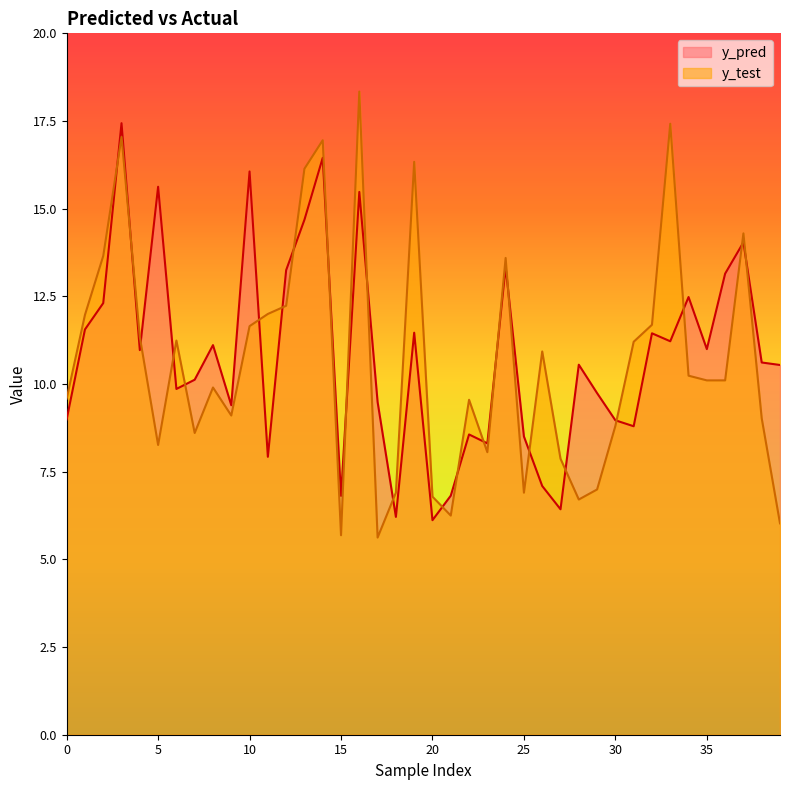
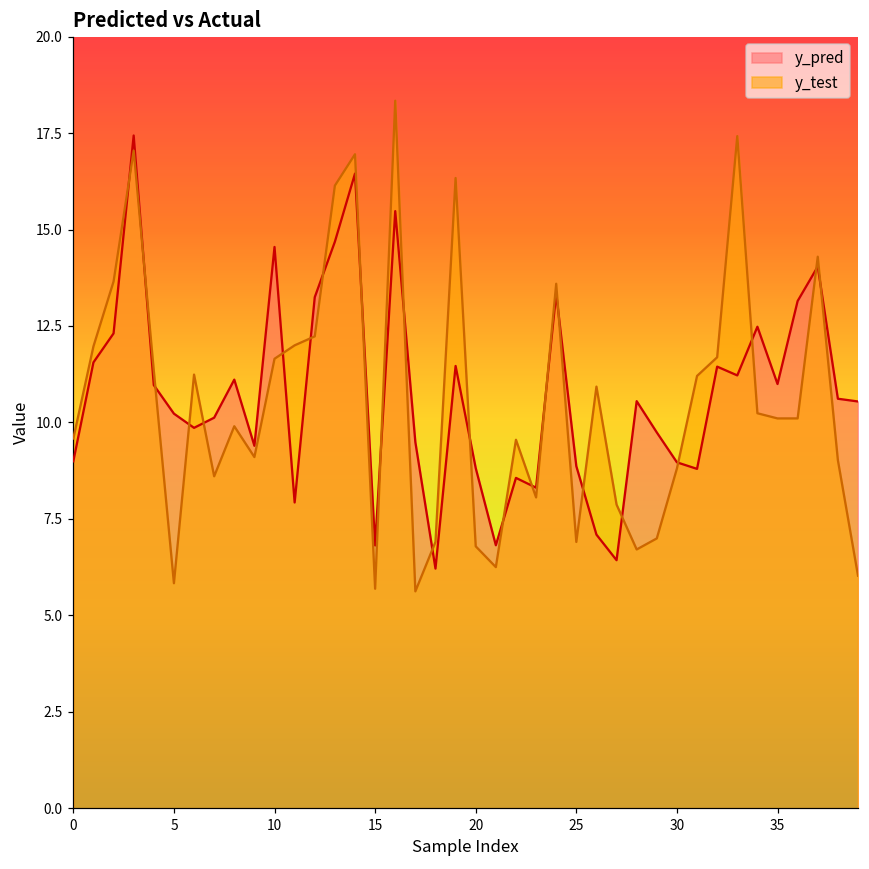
y_pred, 5: 15.6 -> 10.2
y_test, 5: 8.3 -> 5.8
y_pred, 10: 16.1 -> 14.5
y_pred, 20: 6.1 -> 8.8
y_pred, 25: 8.5 -> 8.9
